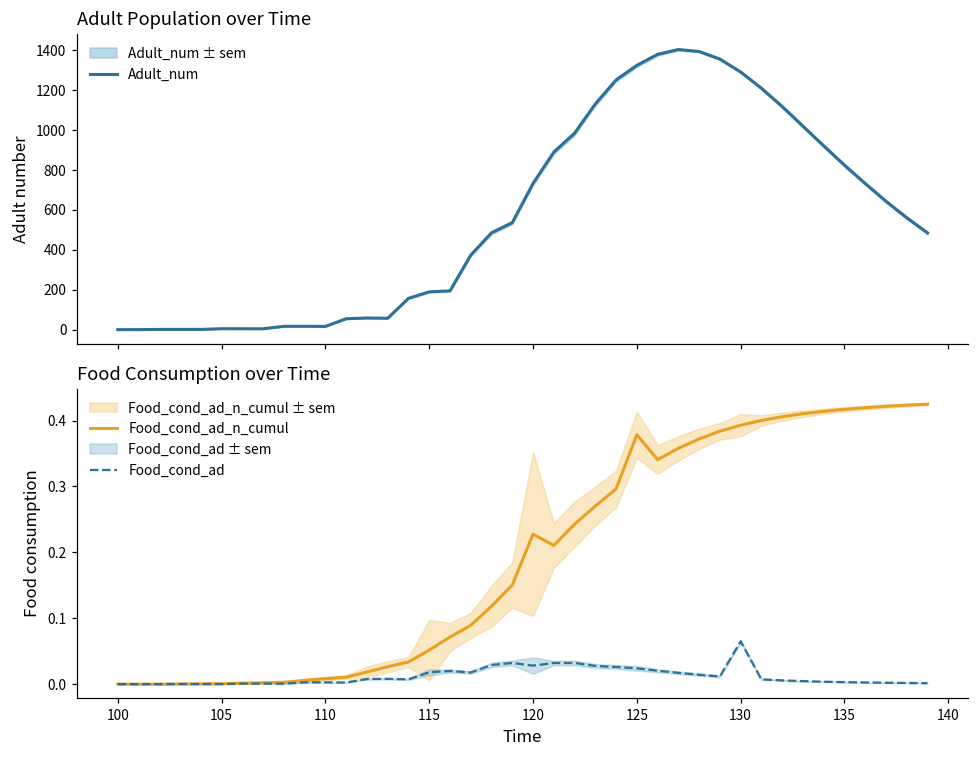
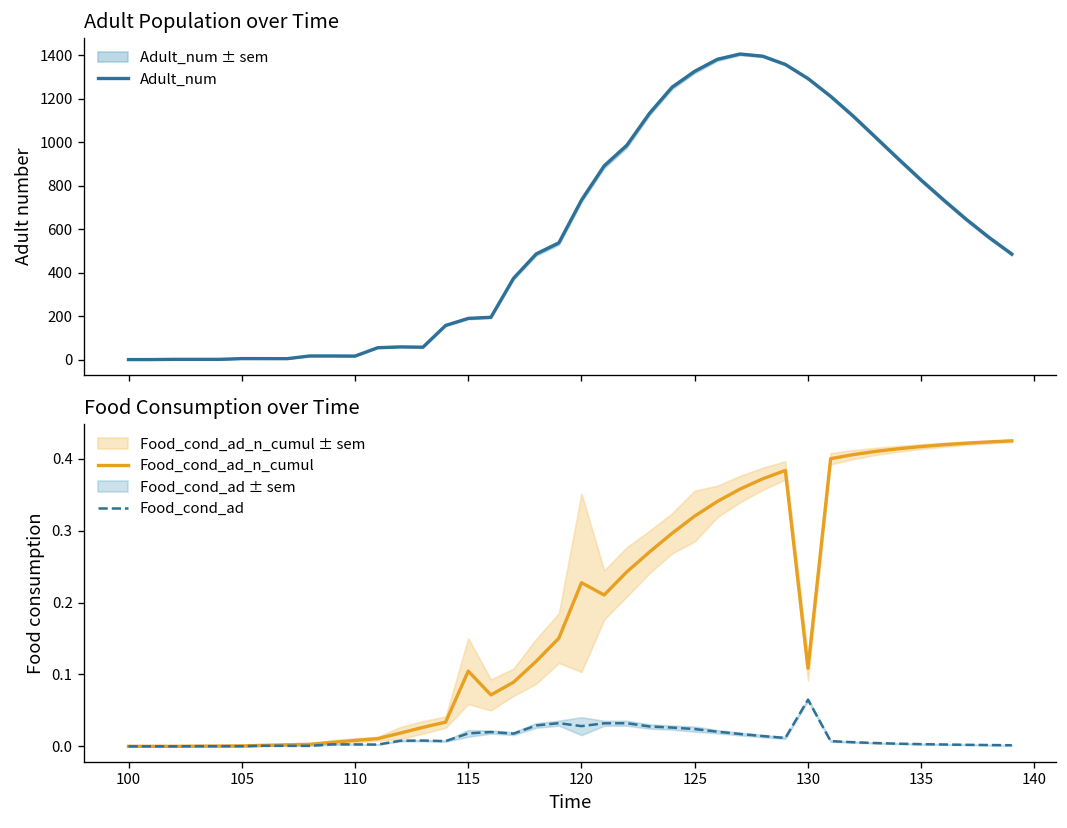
Food Consumption over Time, Food_cond_ad_n_cumul, 115: 0.05 -> 0.10
Food Consumption over Time, Food_cond_ad_n_cumul, 125: 0.38 -> 0.32
Food Consumption over Time, Food_cond_ad_n_cumul, 130: 0.39 -> 0.11
